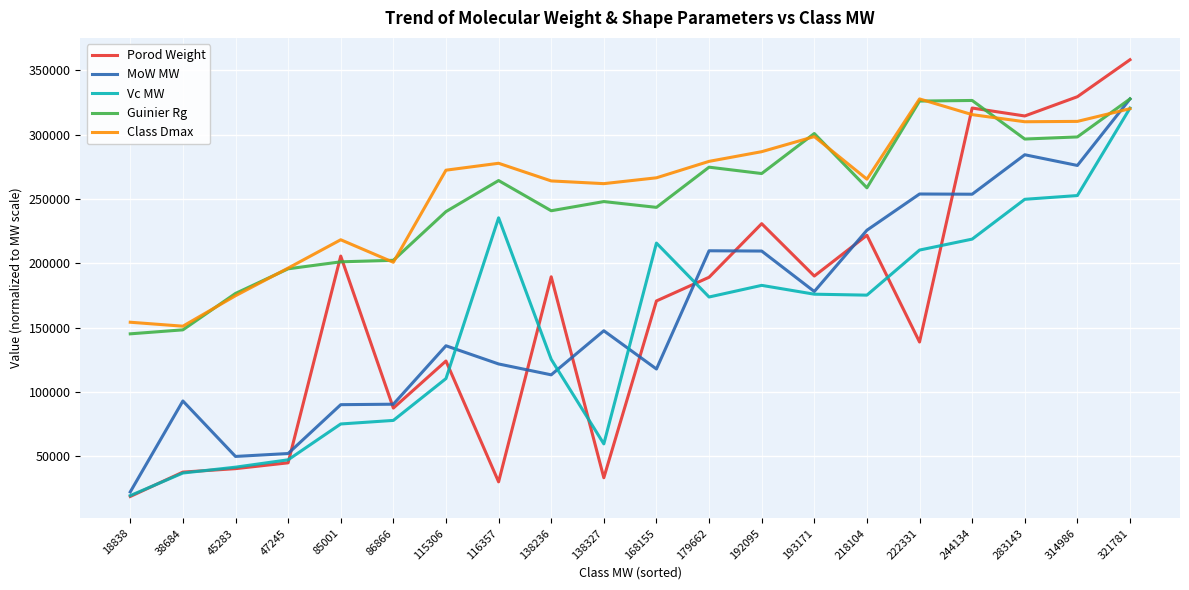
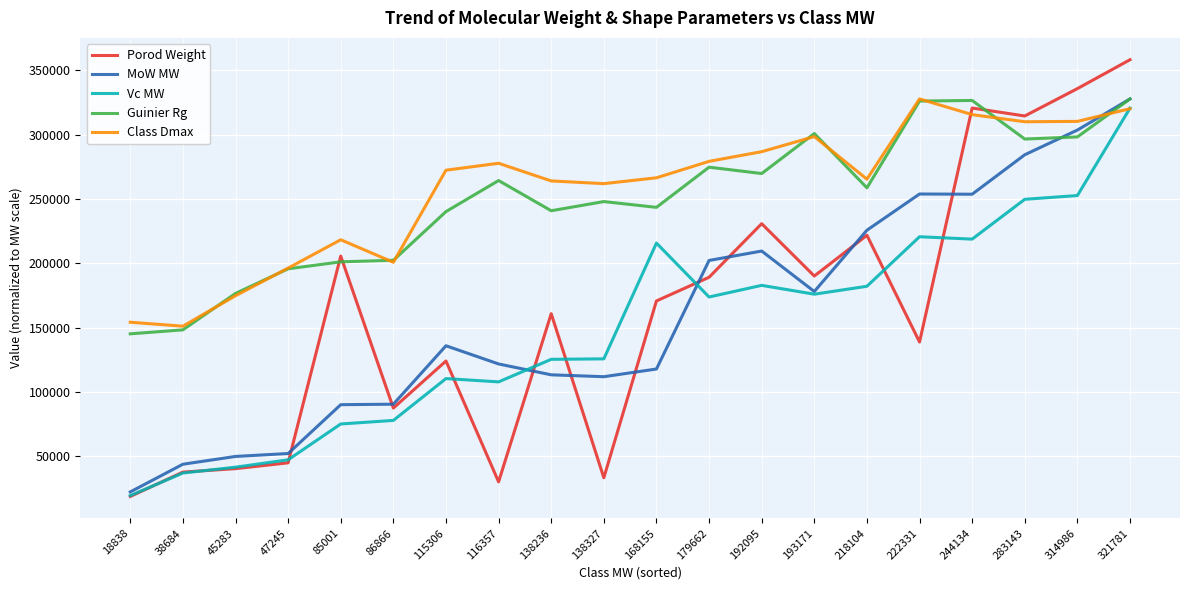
MoW MW, 38684: 93000 -> 44000
Vc MW, 116357: 235000 -> 108000
Porod Weight, 138236: 190000 -> 161000
MoW MW, 138327: 148000 -> 112000
Vc MW, 138327: 60000 -> 126000
MoW MW, 179662: 210000 -> 202000
Vc MW, 218104: 175000 -> 182000
Vc MW, 222331: 210000 -> 221000
Porod Weight, 314986: 330000 -> 336000
MoW MW, 314986: 276000 -> 304000
